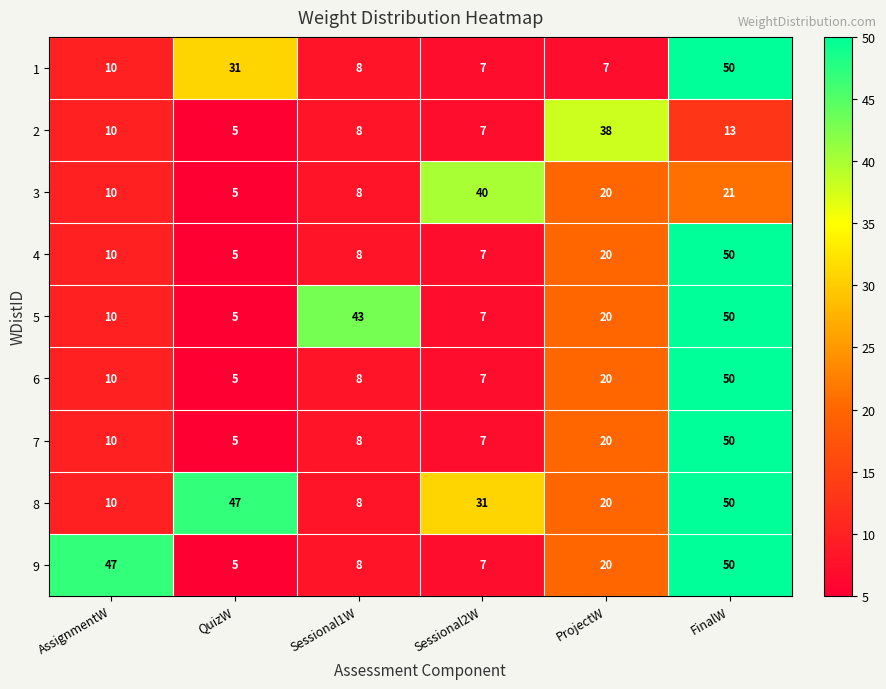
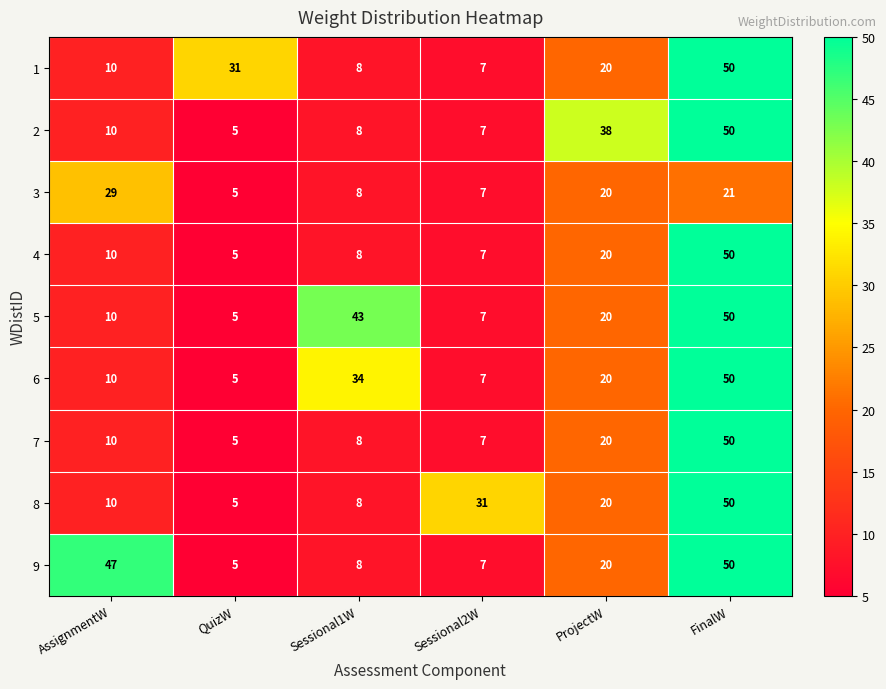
1, ProjectW: 7 -> 20
2, FinalW: 13 -> 50
3, AssignmentW: 10 -> 29
3, Sessional2W: 40 -> 7
6, Sessional1W: 8 -> 34
8, QuizW: 47 -> 5
